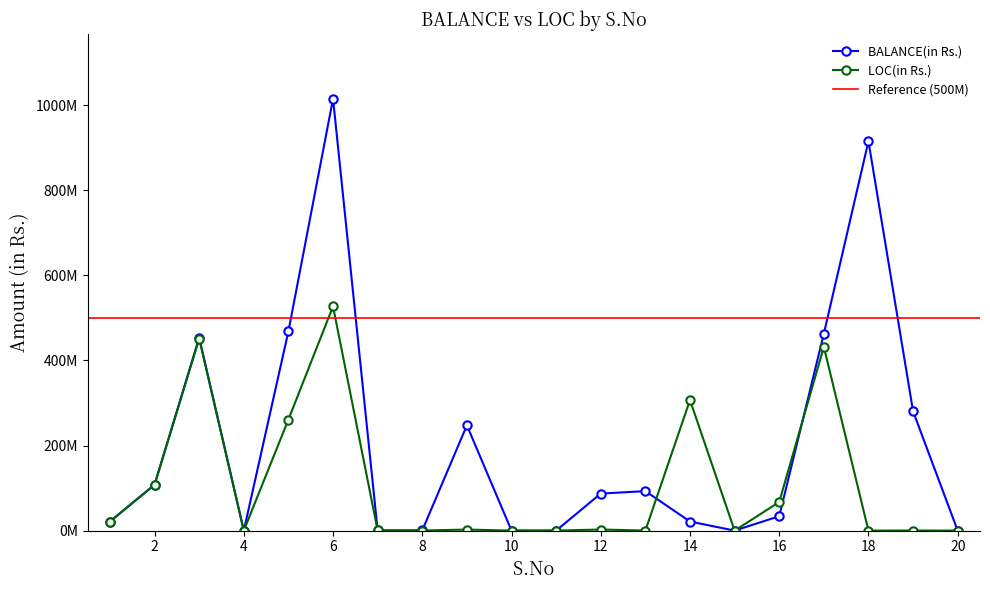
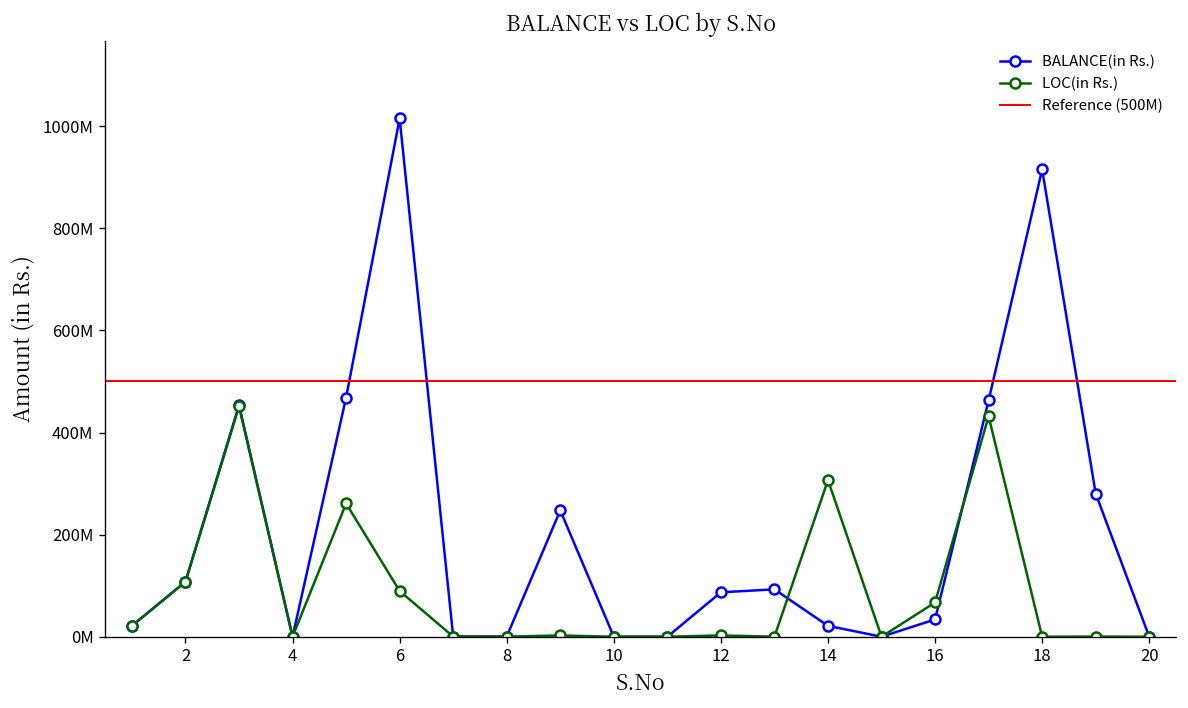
LOC(in Rs.), 6: 530000000 -> 90000000
